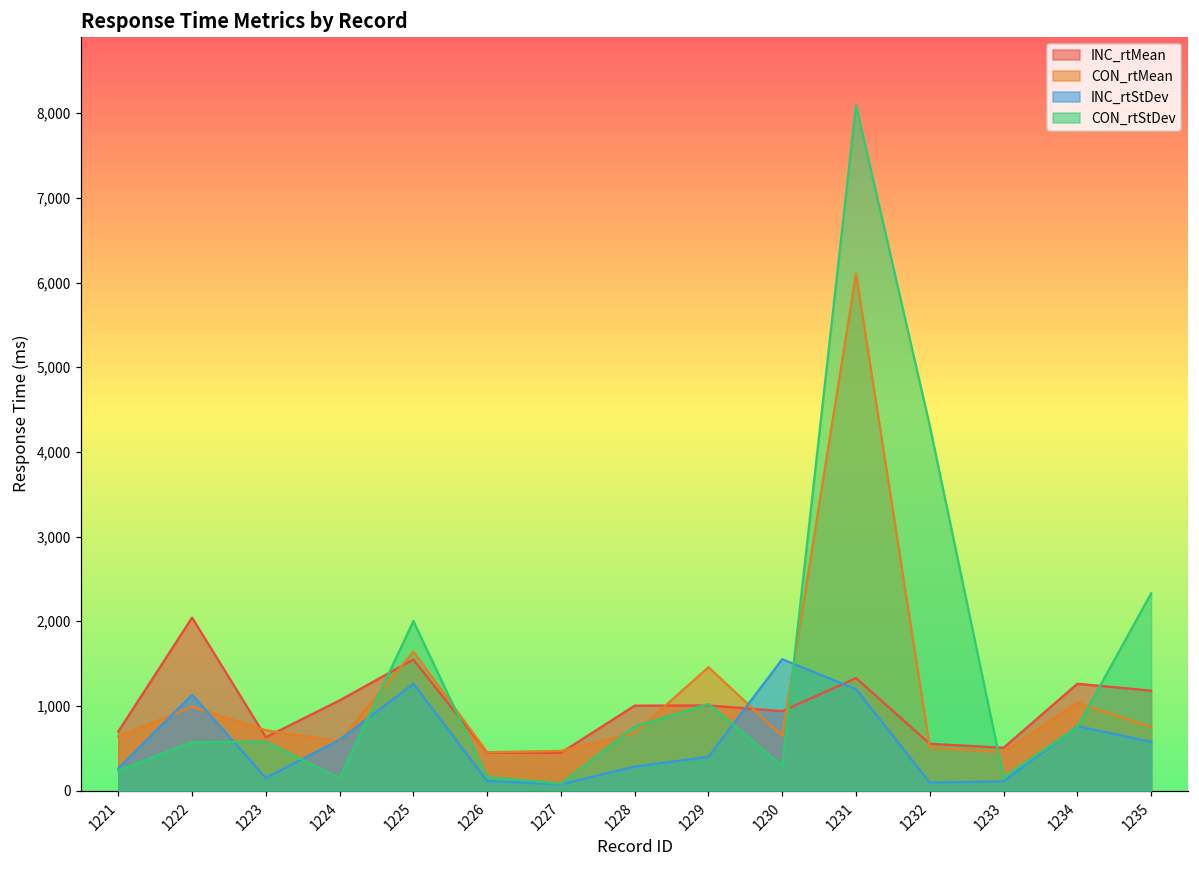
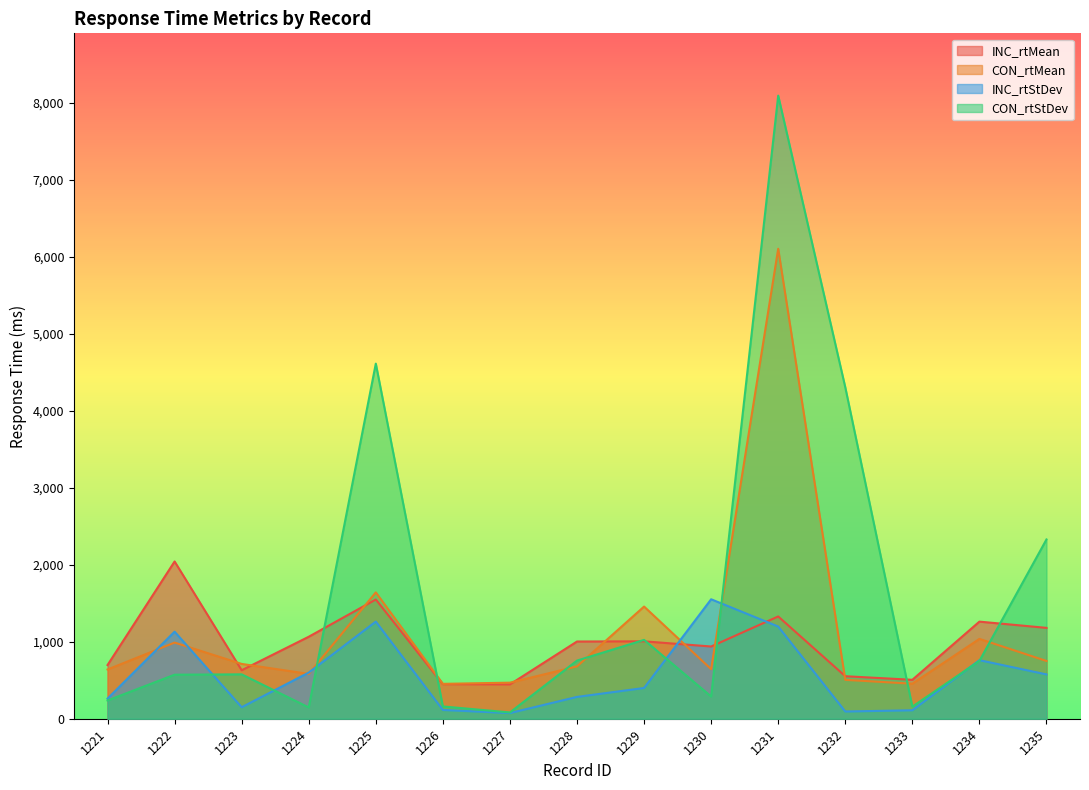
CON_rtStDev, 1225: 2,000 -> 4,600
